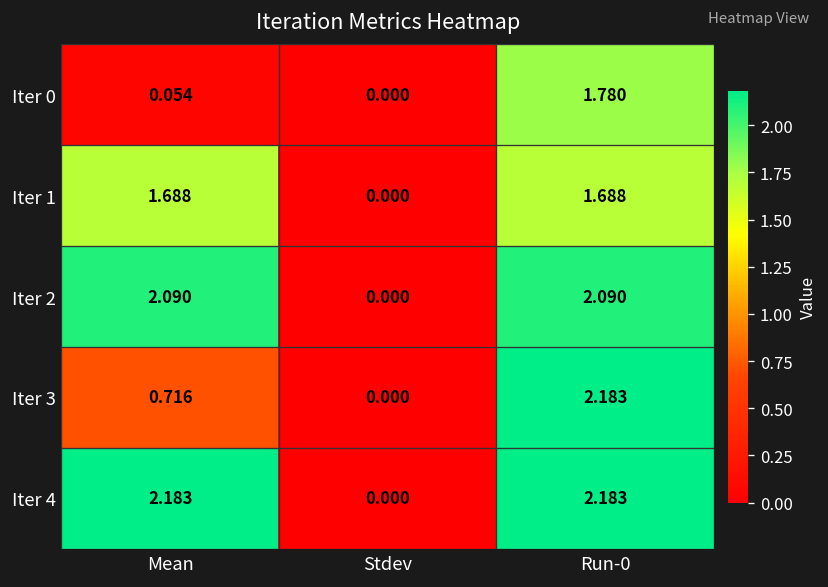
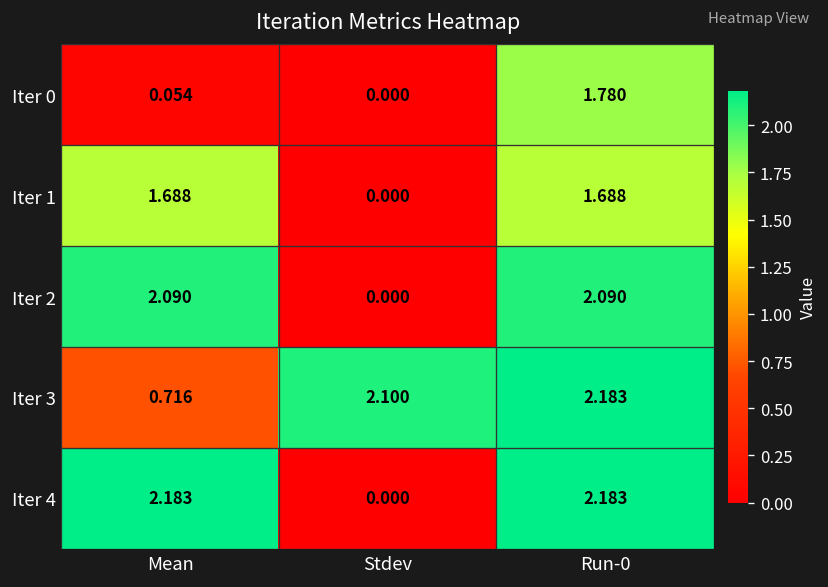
Iter 3, Stdev: 0.000 -> 2.100
